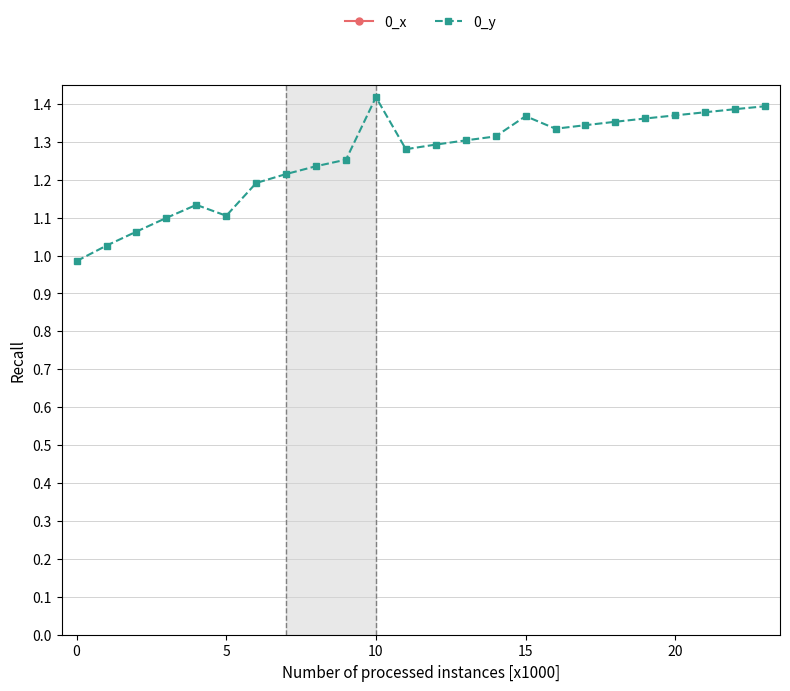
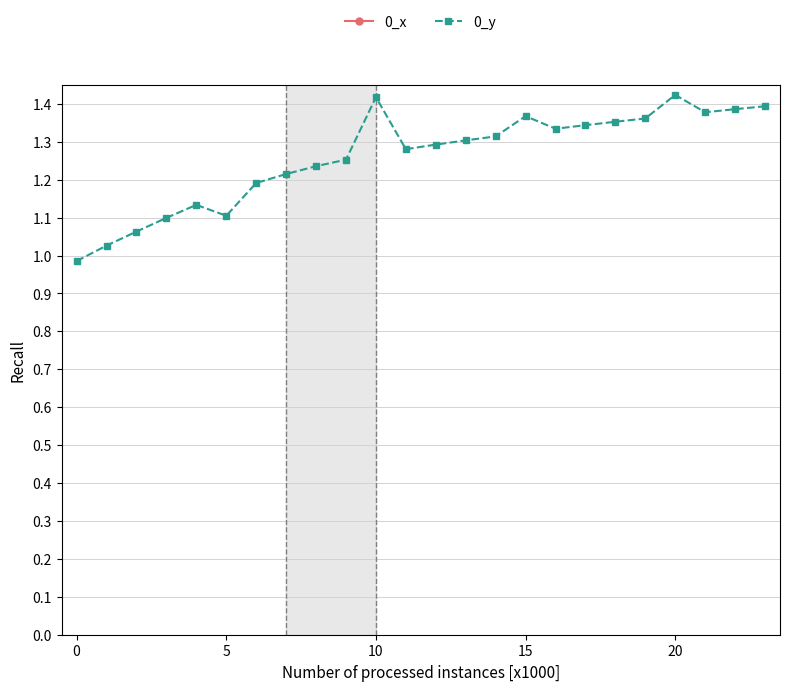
0_y, 20: 1.37 -> 1.42
